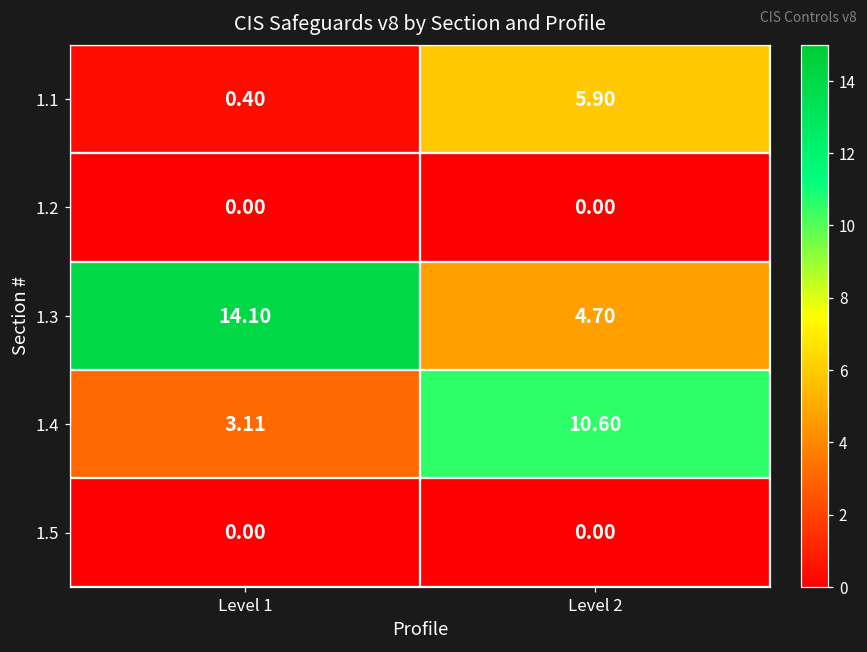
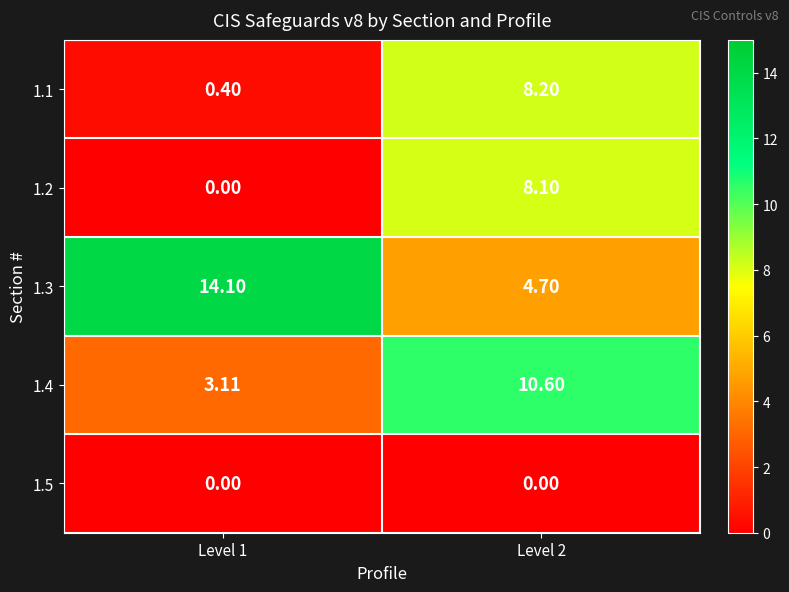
1.1, Level 2: 5.90 -> 8.20
1.2, Level 2: 0.00 -> 8.10
